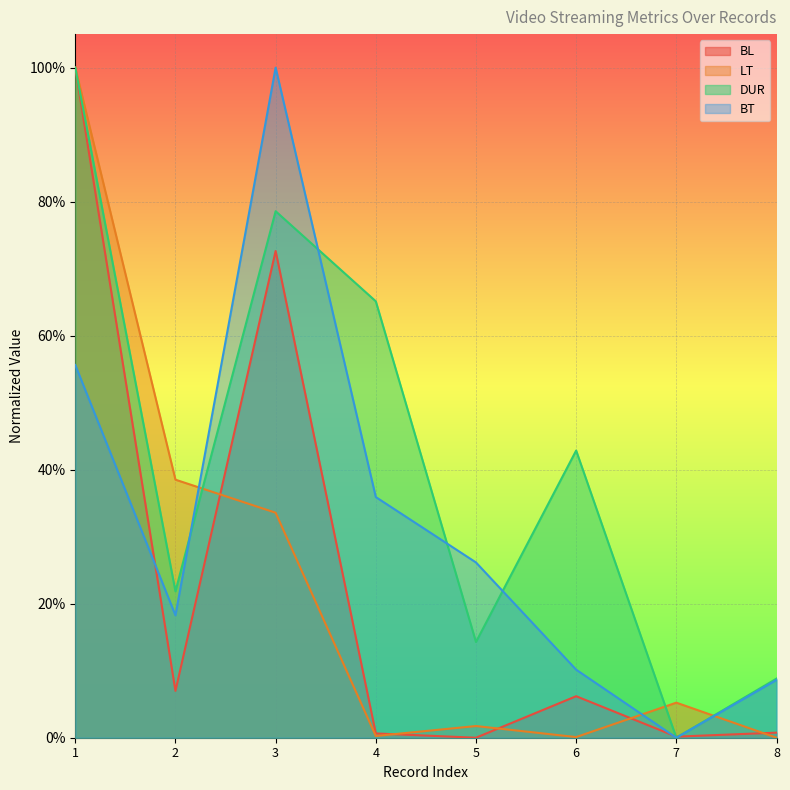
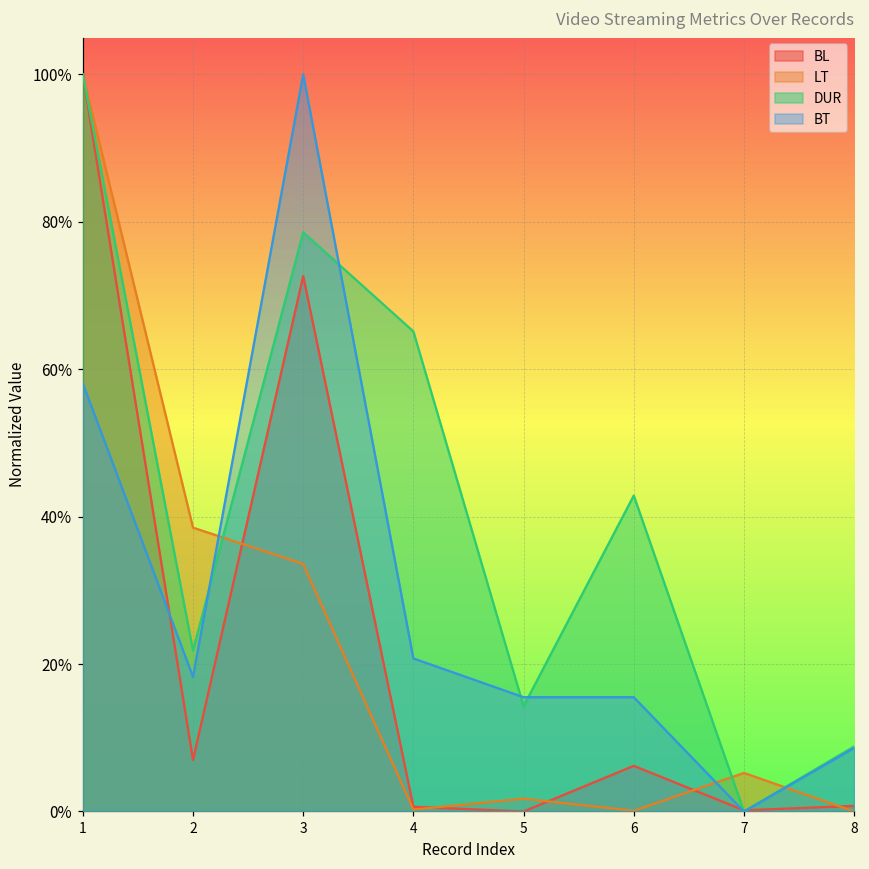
BT, 1: 56% -> 58%
BT, 4: 36% -> 21%
BT, 5: 26% -> 16%
BT, 6: 10% -> 16%
